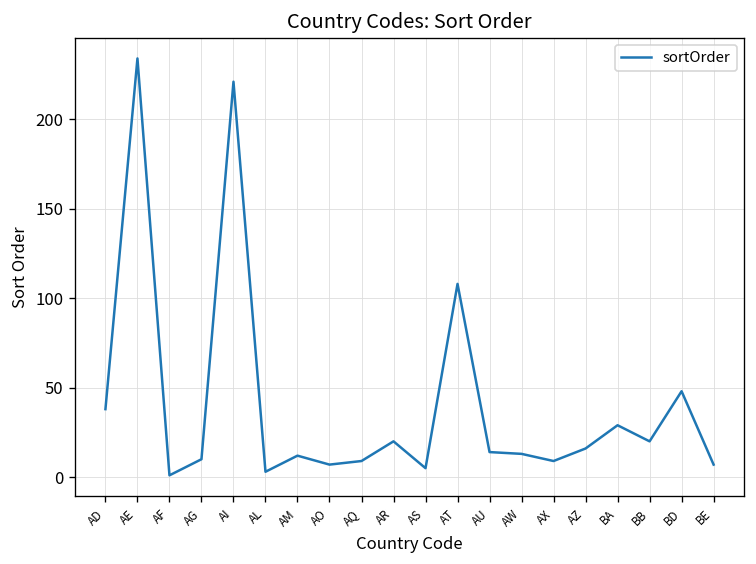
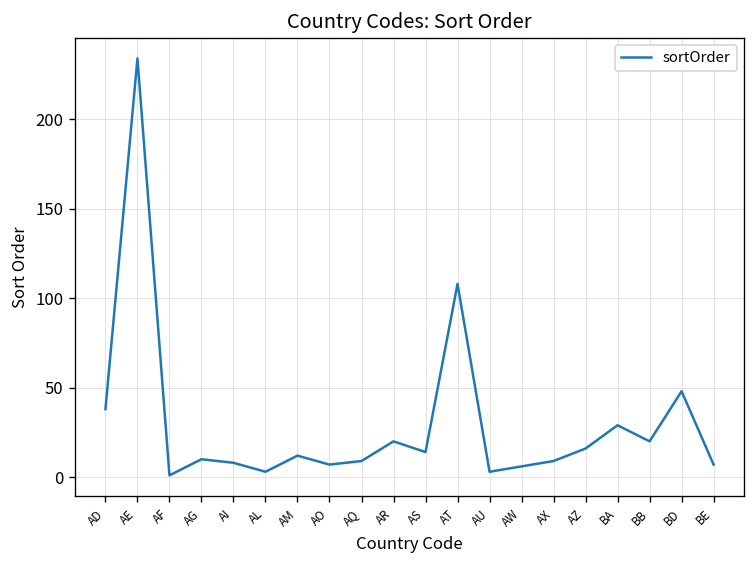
AI: 221 -> 8
AS: 5 -> 14
AU: 14 -> 3
AW: 13 -> 6
